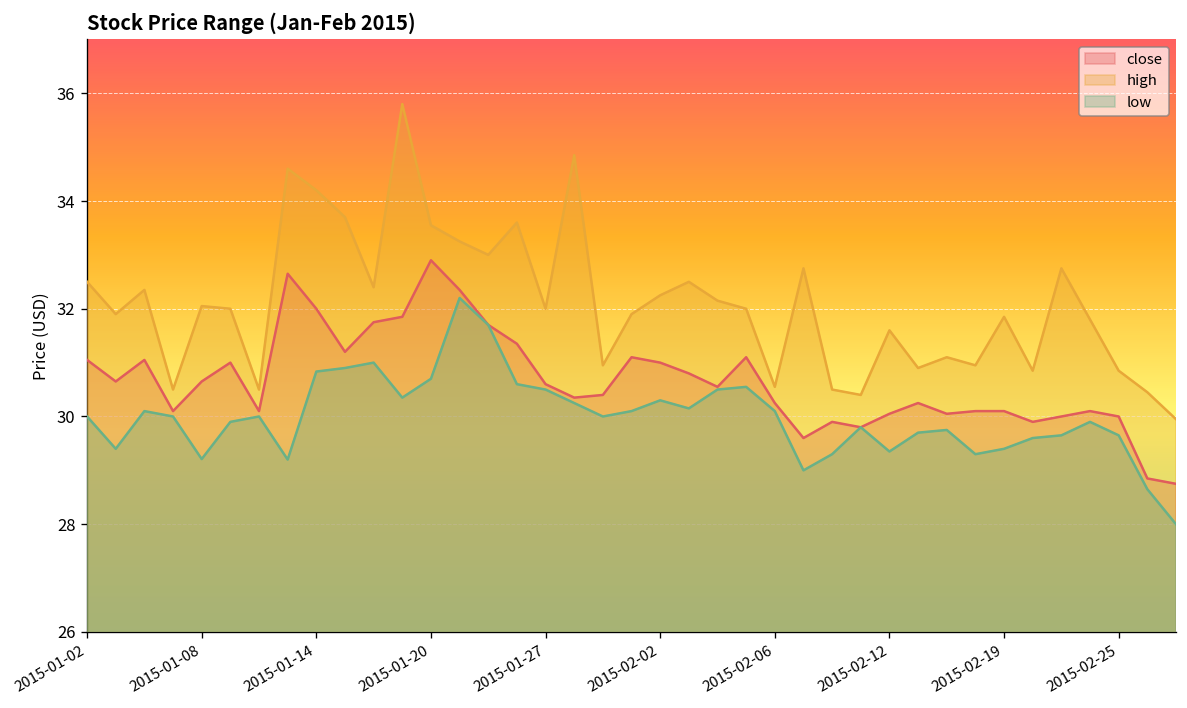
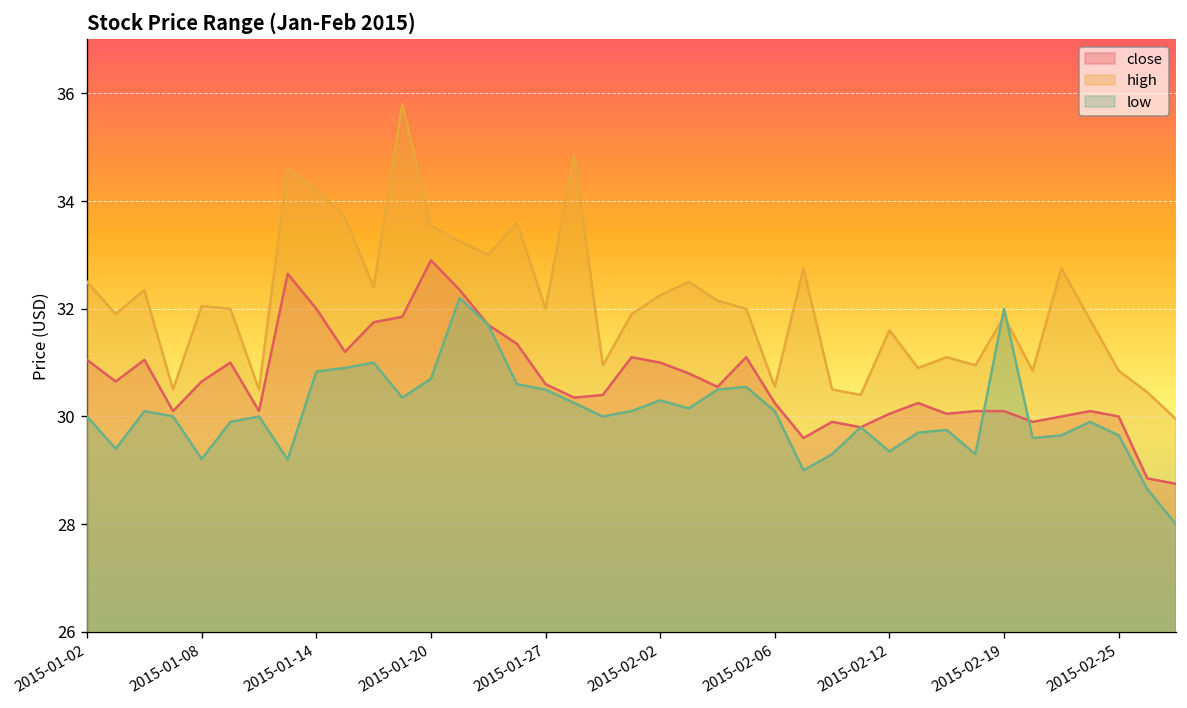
low, 2015-02-19: 29.4 -> 32.0
